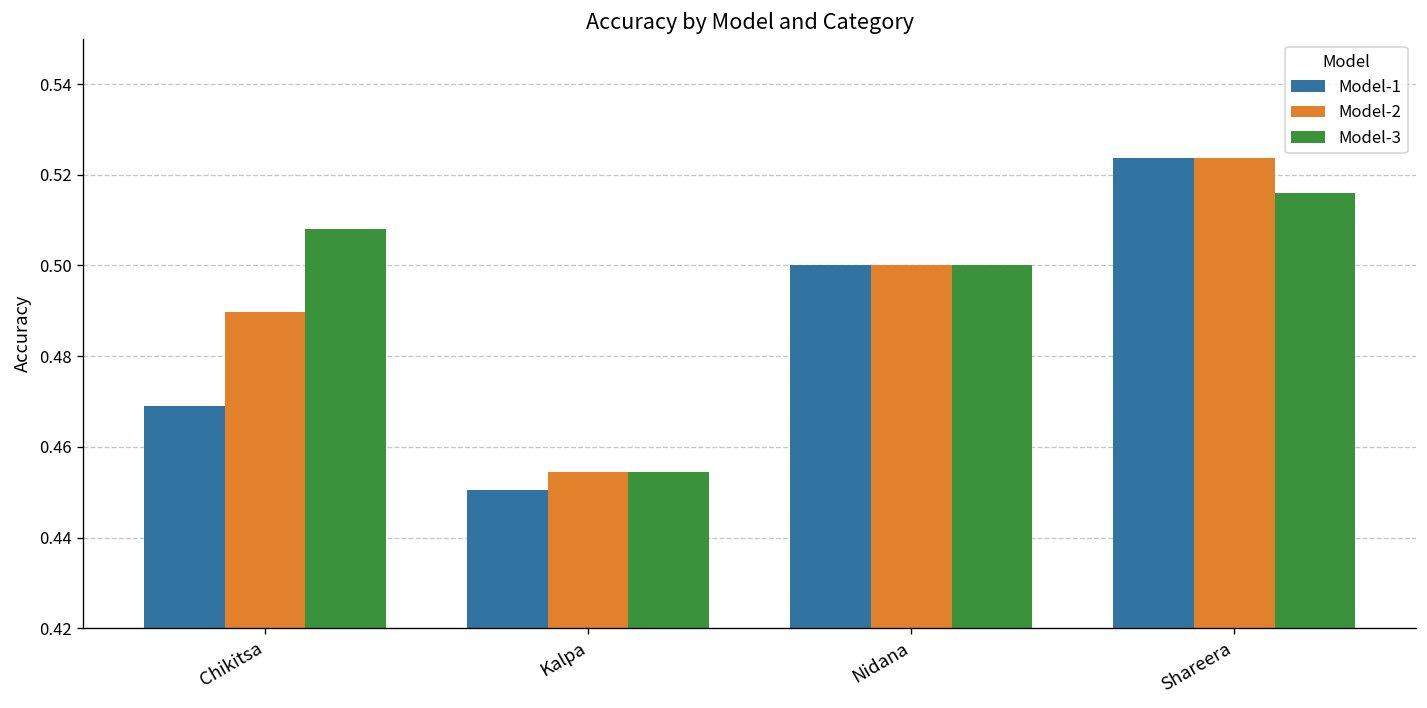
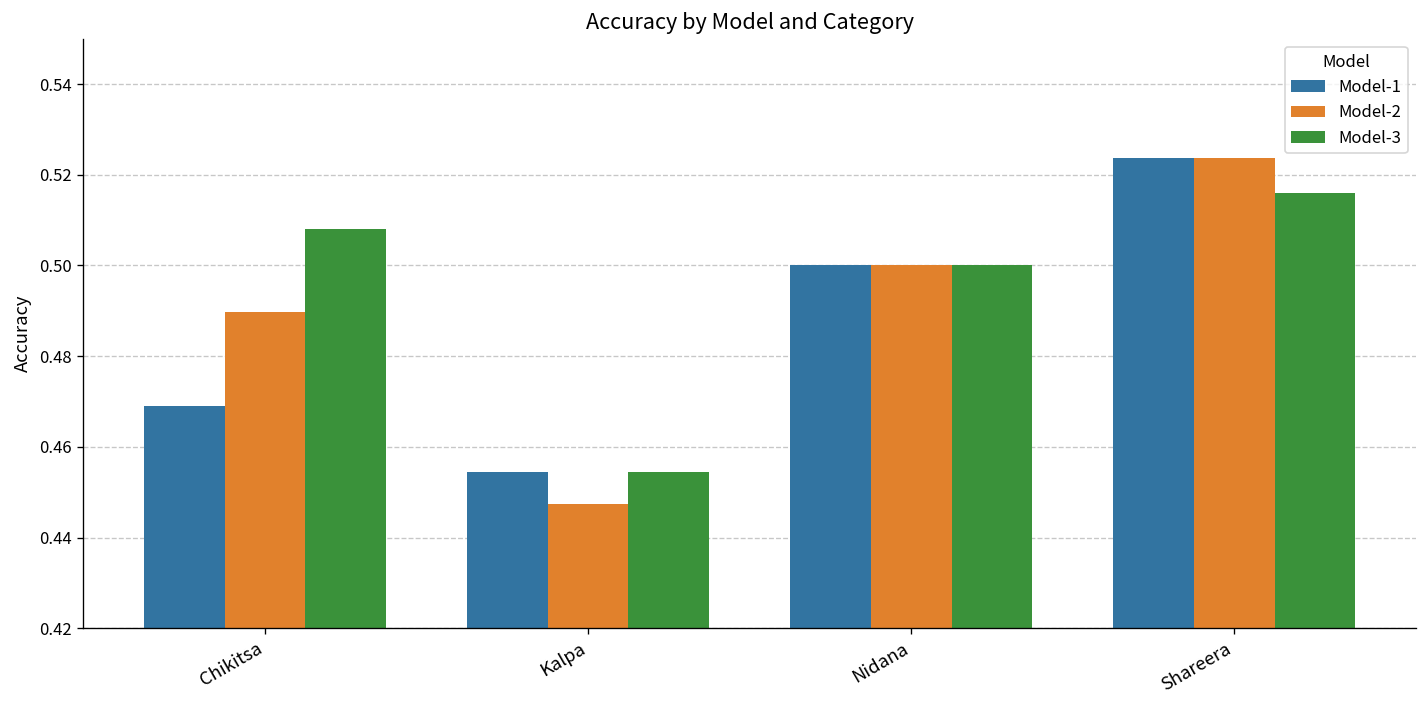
Model-1, Kalpa: 0.451 -> 0.455
Model-2, Kalpa: 0.455 -> 0.447
